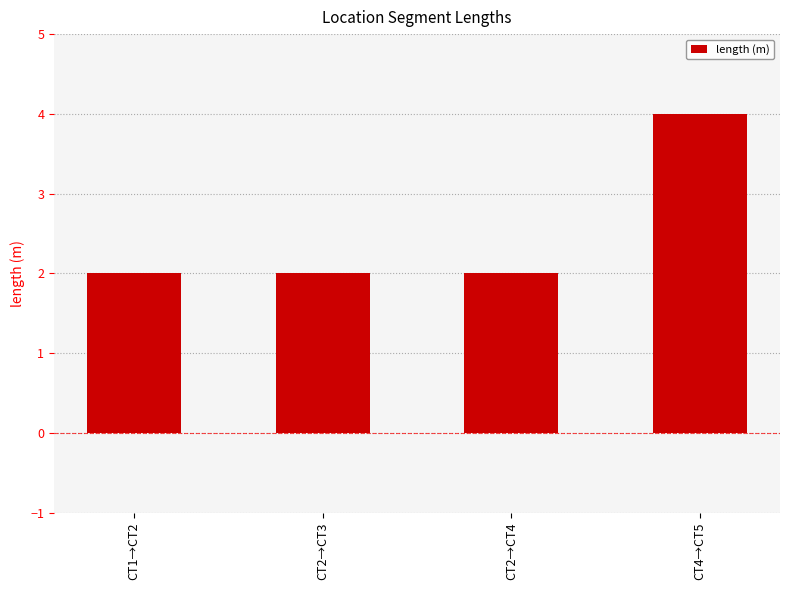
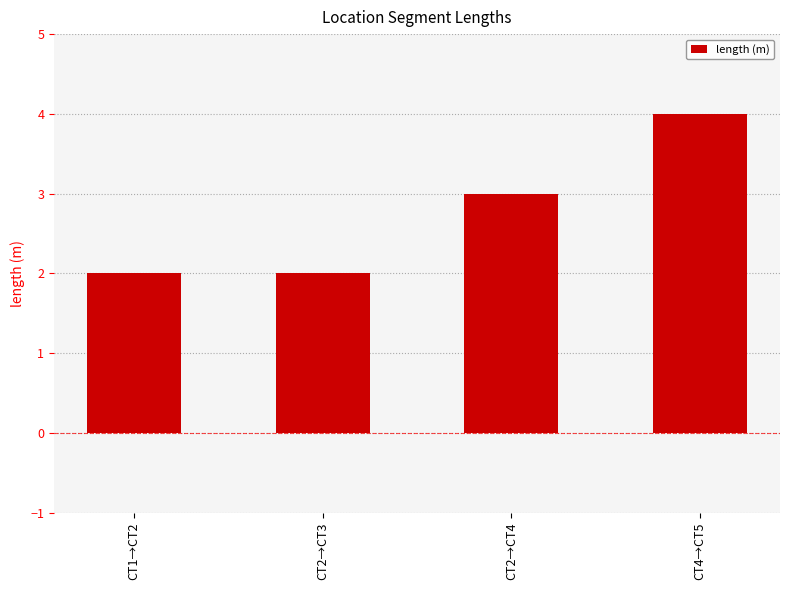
CT2→CT4: 2 -> 3
